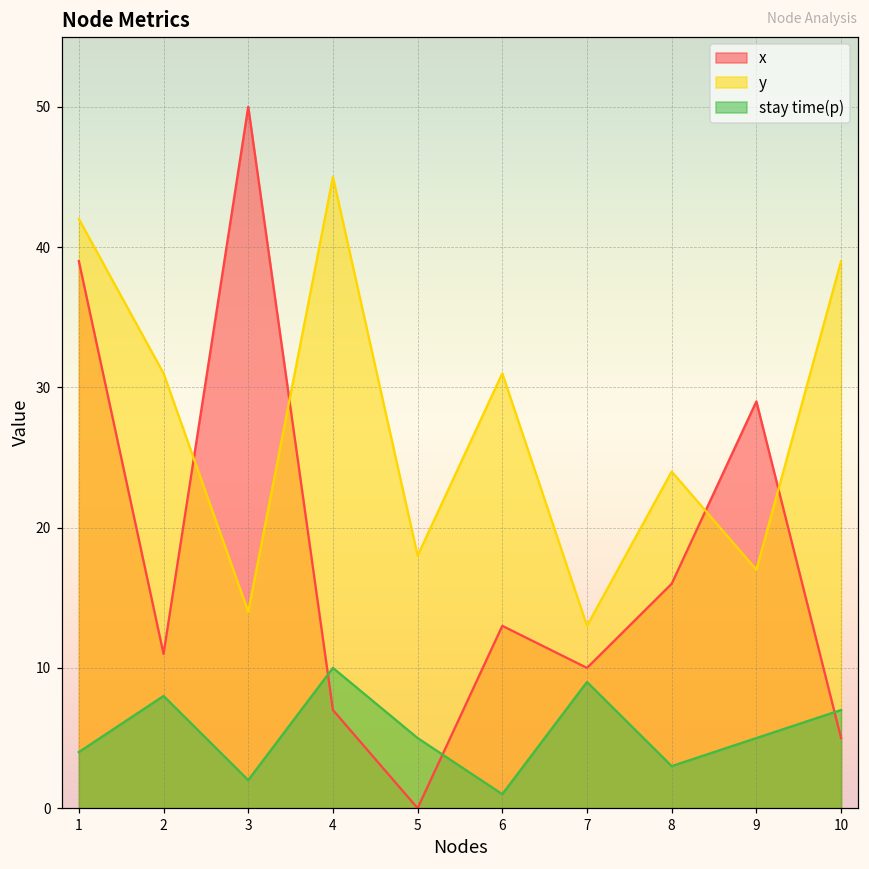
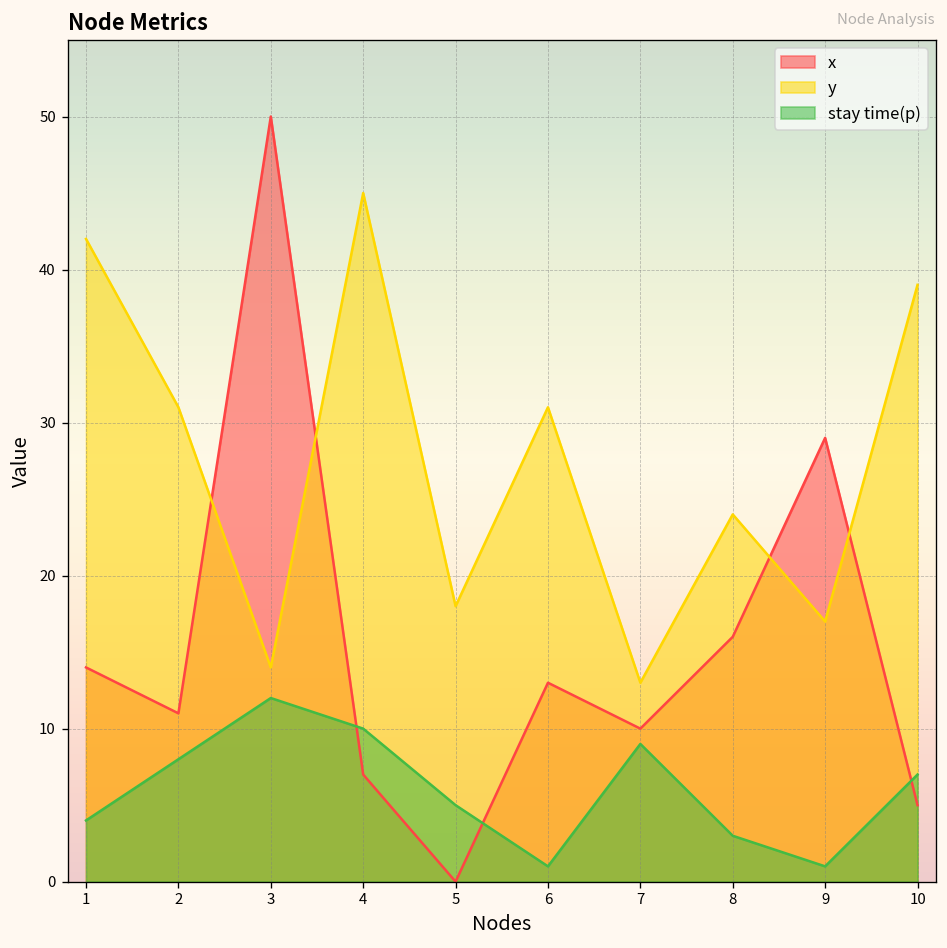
x, 1: 39 -> 14
stay time(p), 3: 2 -> 12
stay time(p), 9: 5 -> 1
